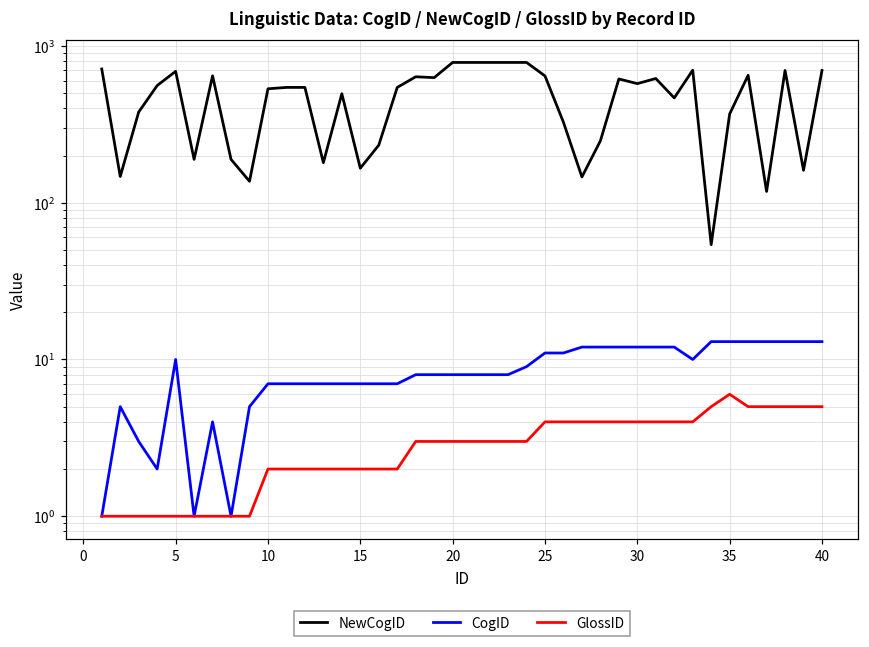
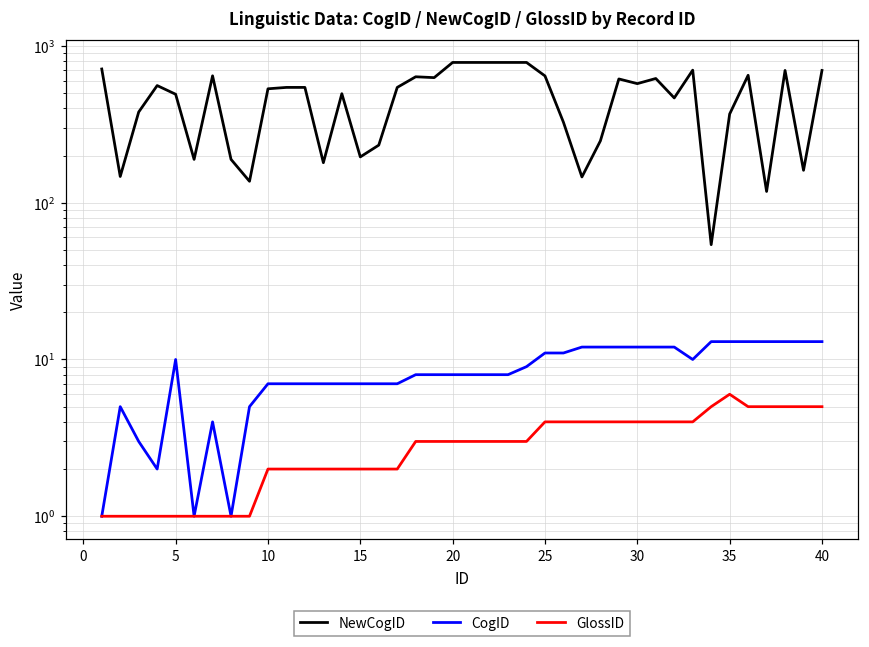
NewCogID, 5: 700 -> 490
NewCogID, 15: 170 -> 200
